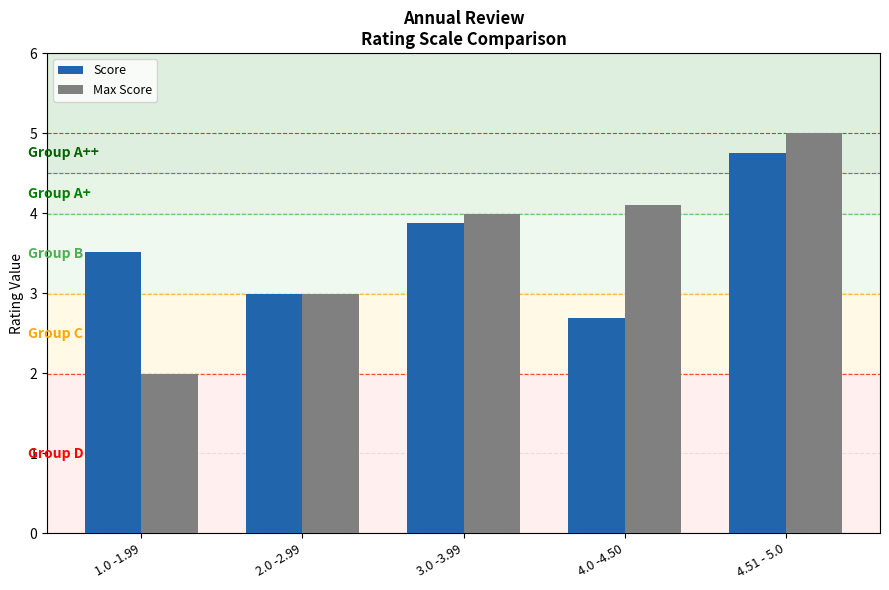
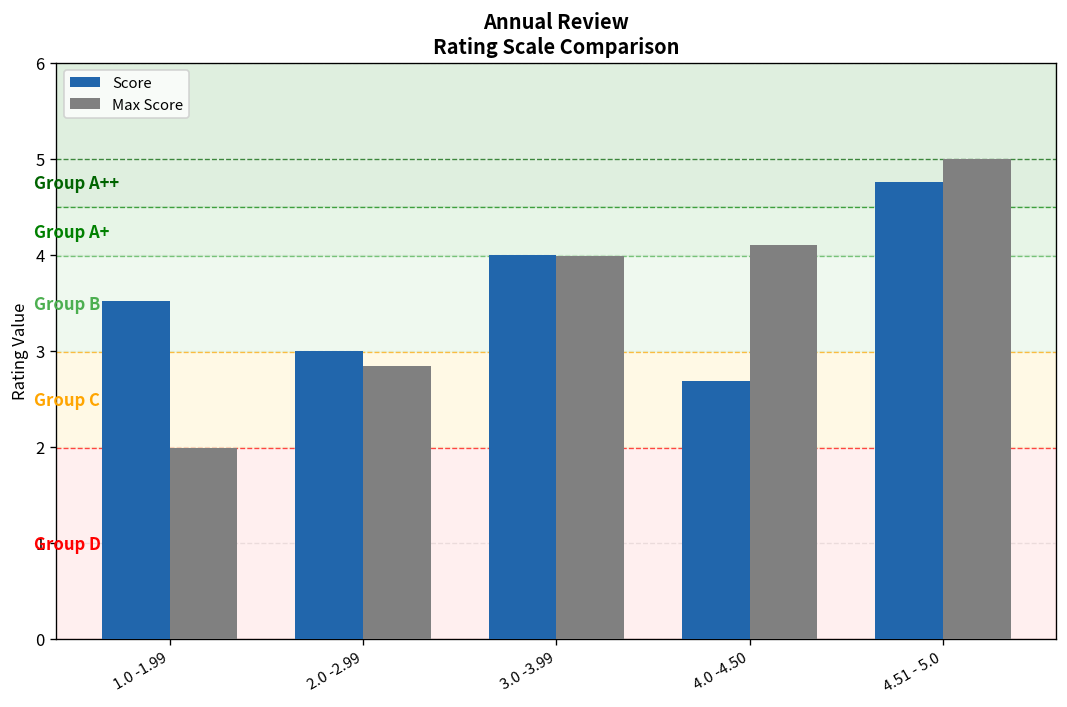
Max Score, 2.0 -2.99: 3.0 -> 2.8
Score, 3.0 -3.99: 3.9 -> 4.0
